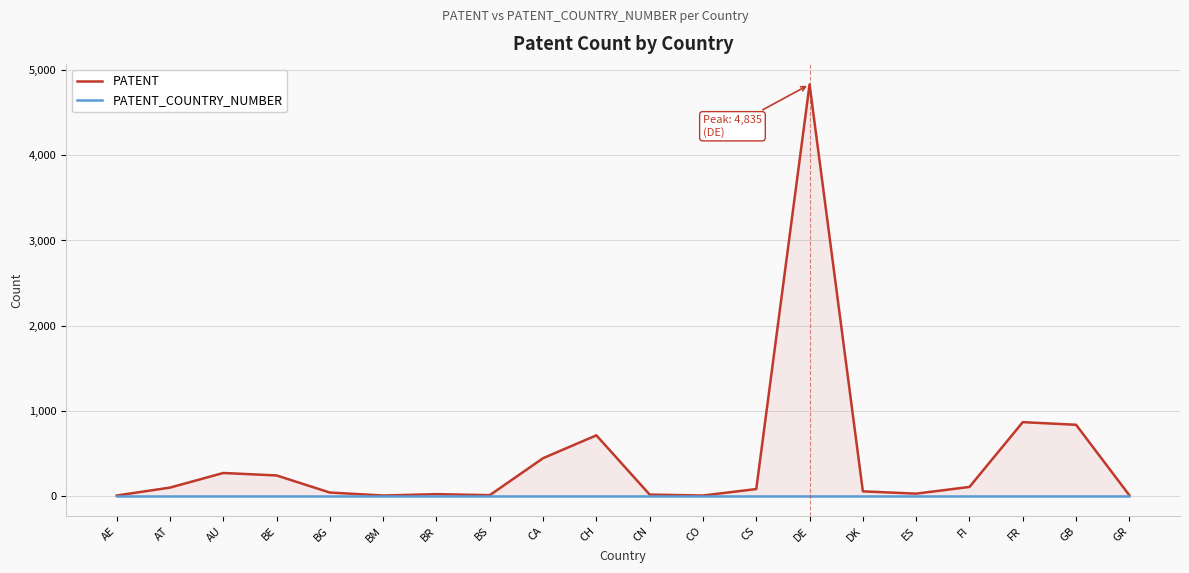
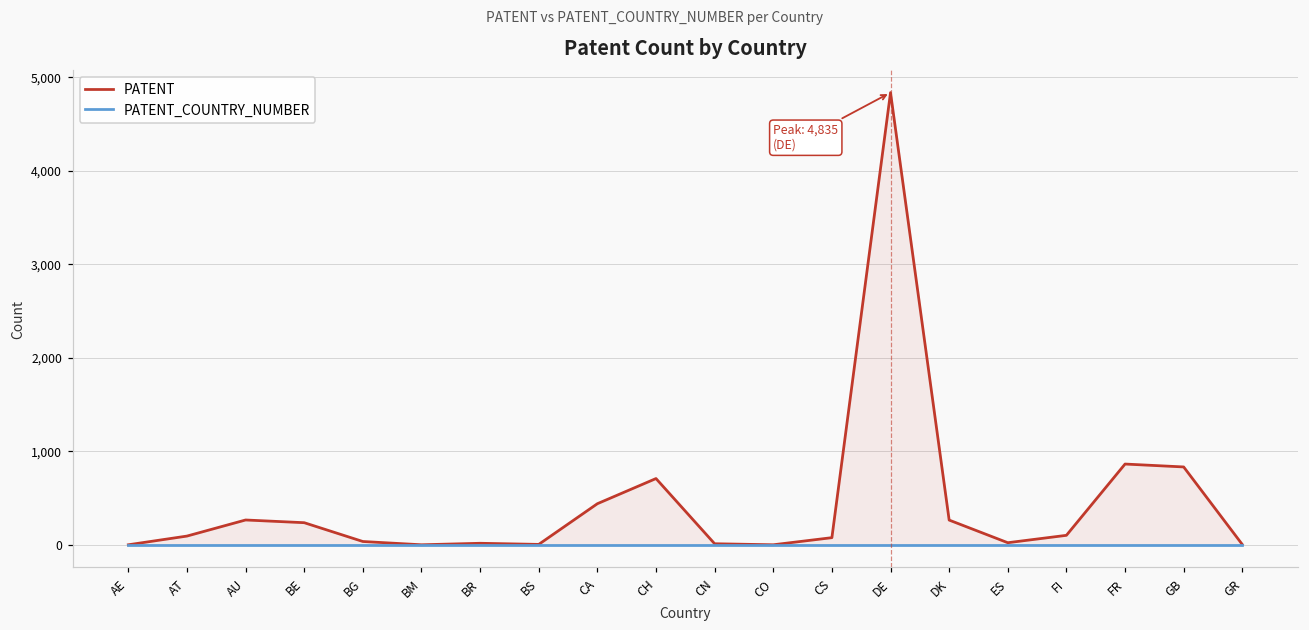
PATENT, DK: 100 -> 300
